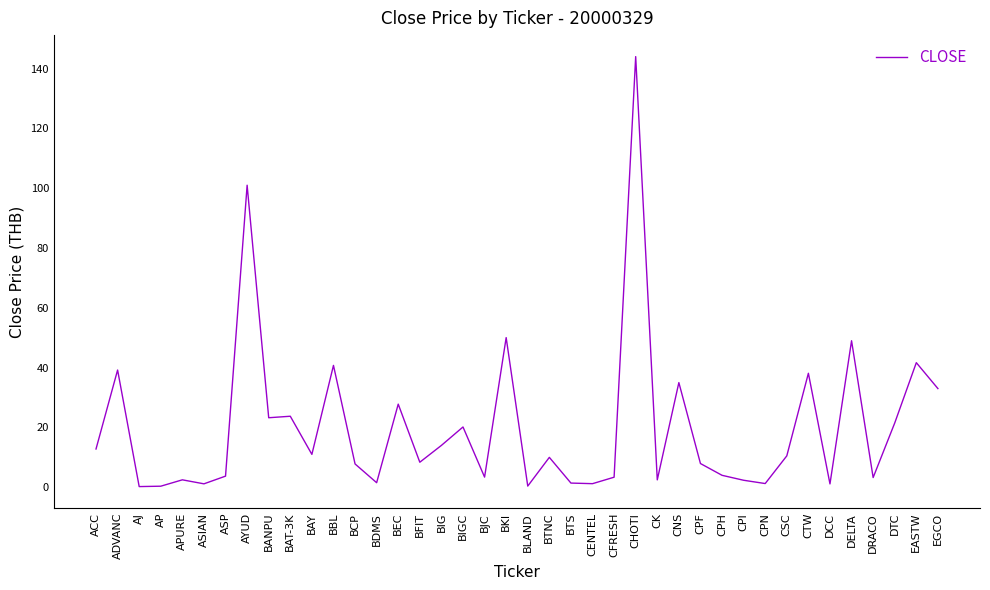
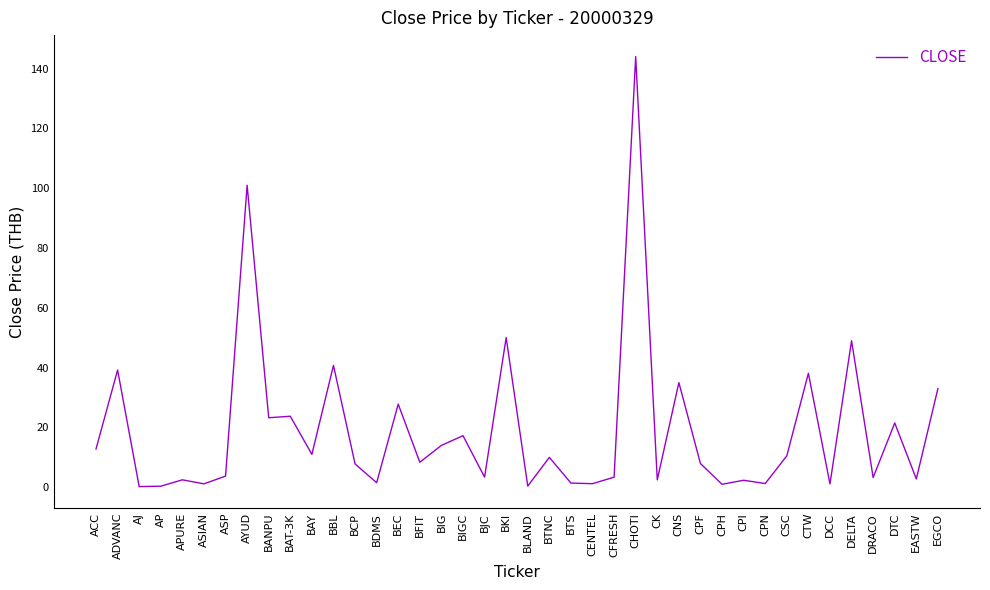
BIGC: 20 -> 17
CPH: 4 -> 1
EASTW: 42 -> 3
